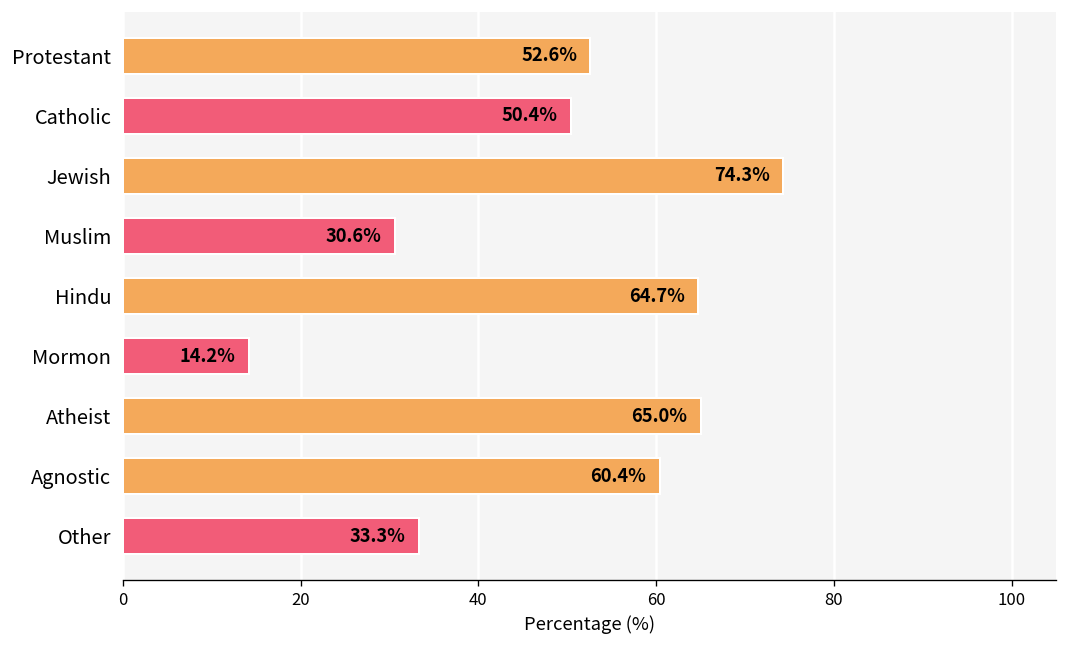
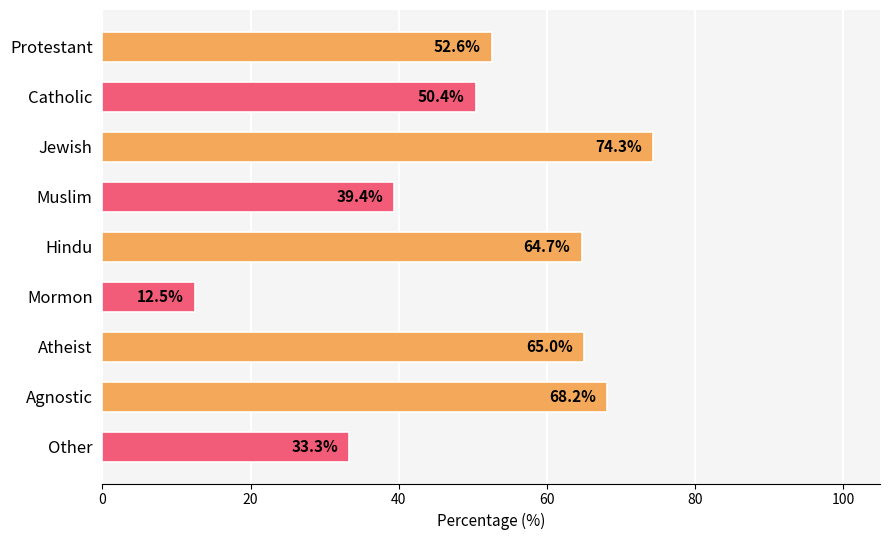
Muslim: 30.6% -> 39.4%
Mormon: 14.2% -> 12.5%
Agnostic: 60.4% -> 68.2%
